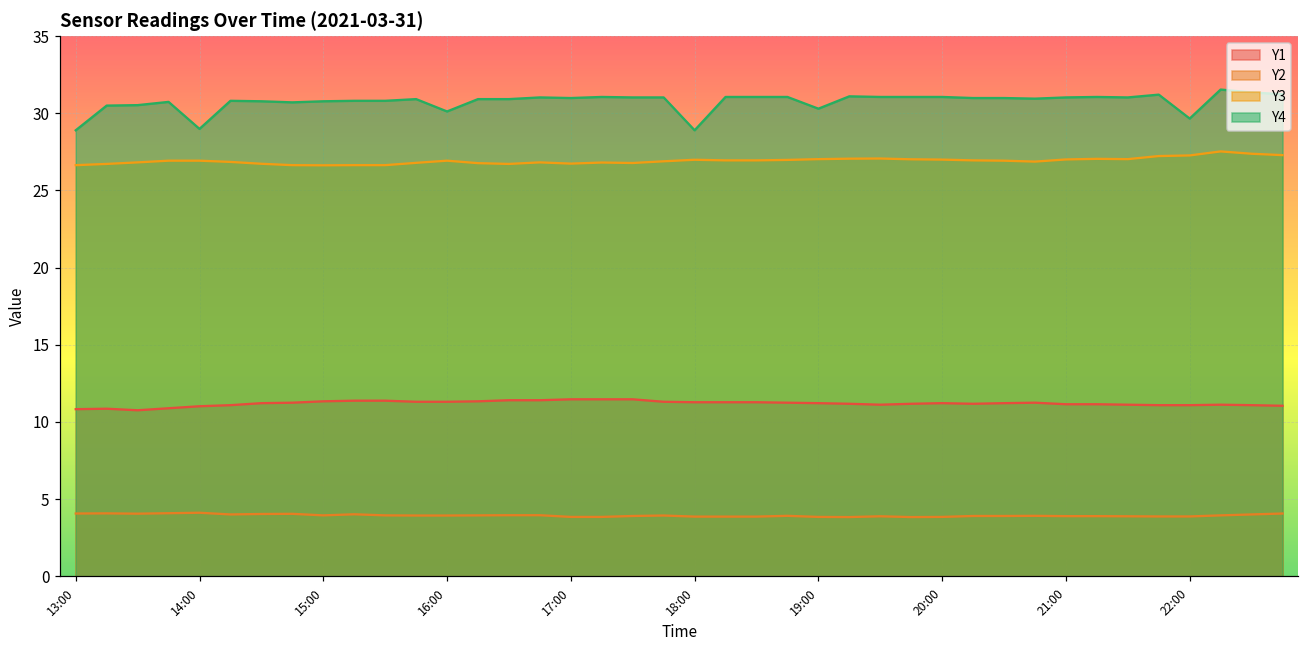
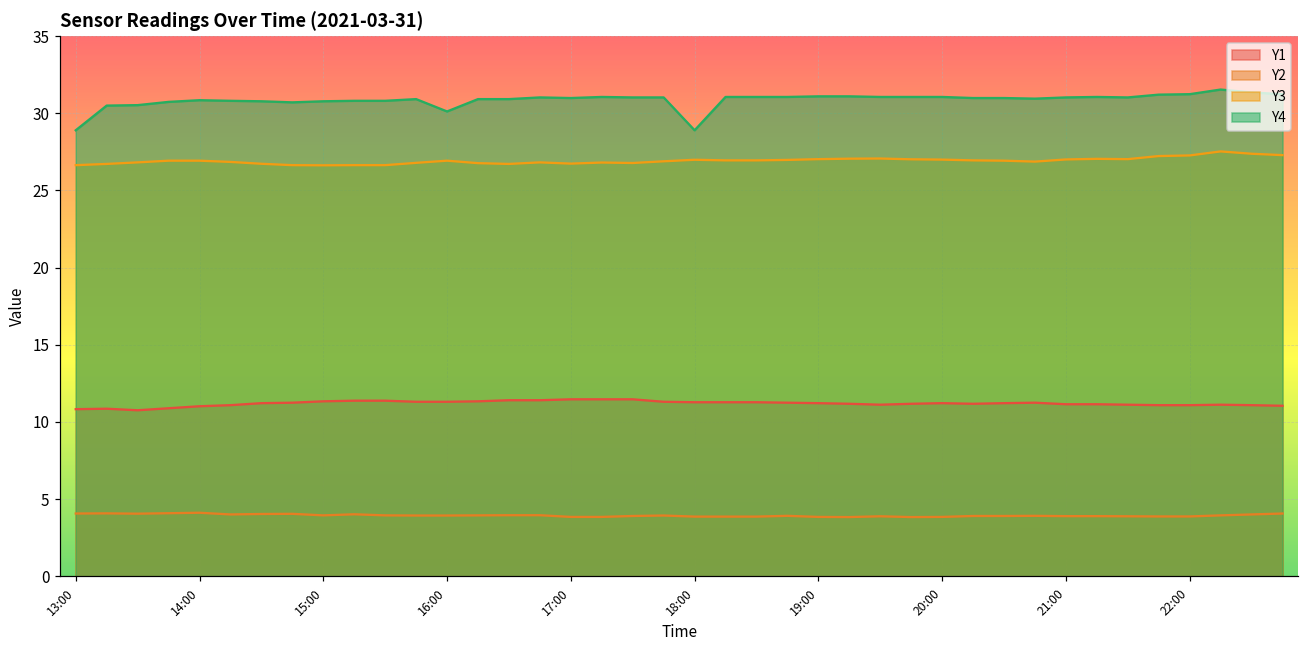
Y4, 14:00: 29.0 -> 30.9
Y4, 19:00: 30.3 -> 31.1
Y4, 22:00: 29.7 -> 31.2
